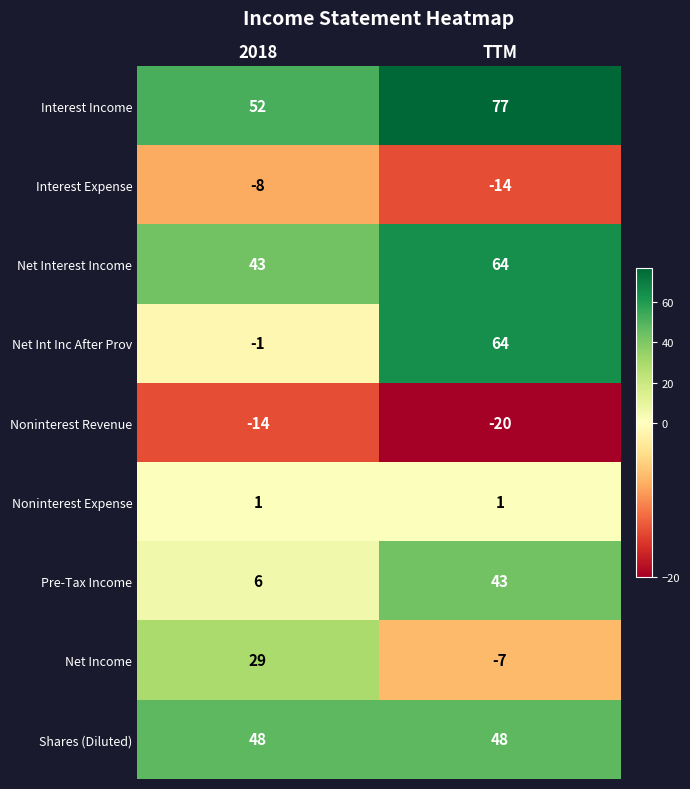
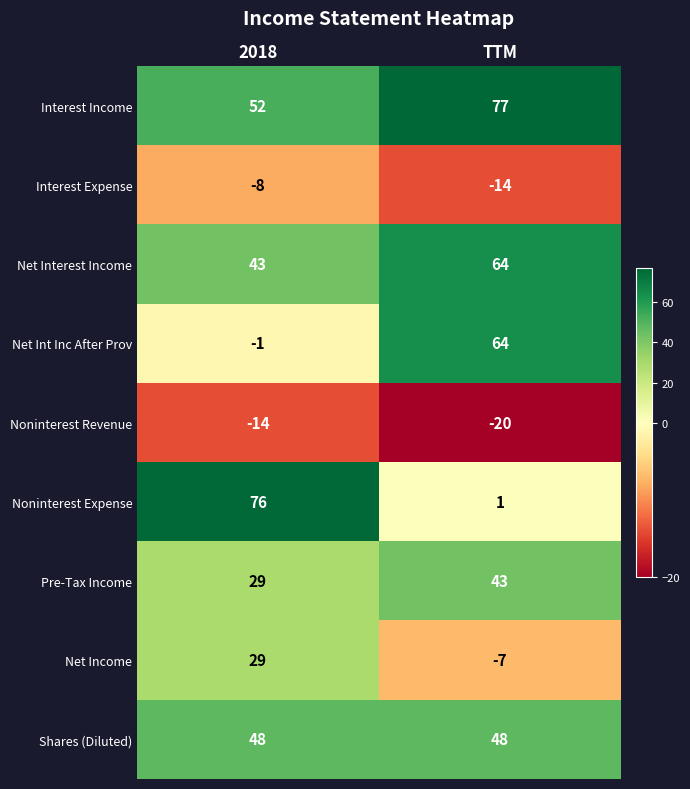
Noninterest Expense, 2018: 1 -> 76
Pre-Tax Income, 2018: 6 -> 29
